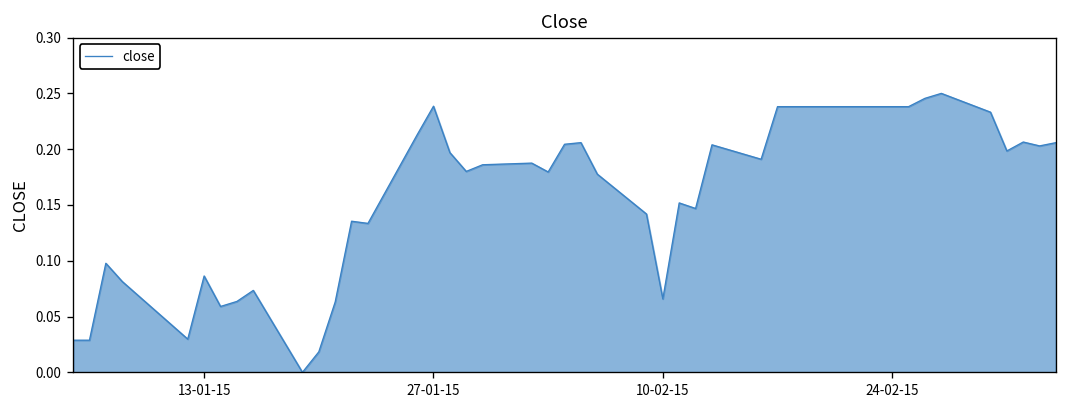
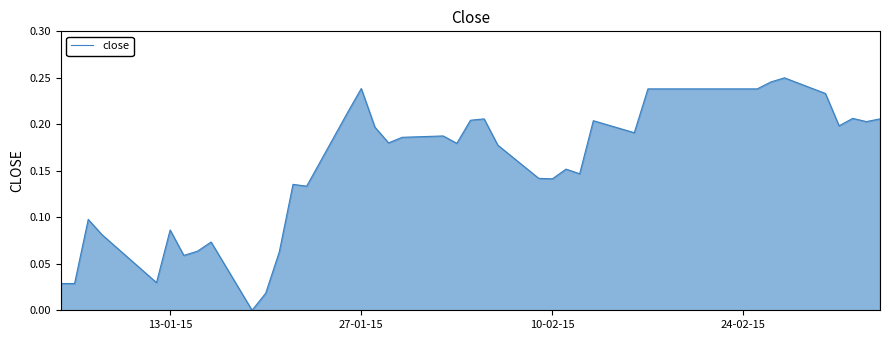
10-02-15: 0.07 -> 0.14
